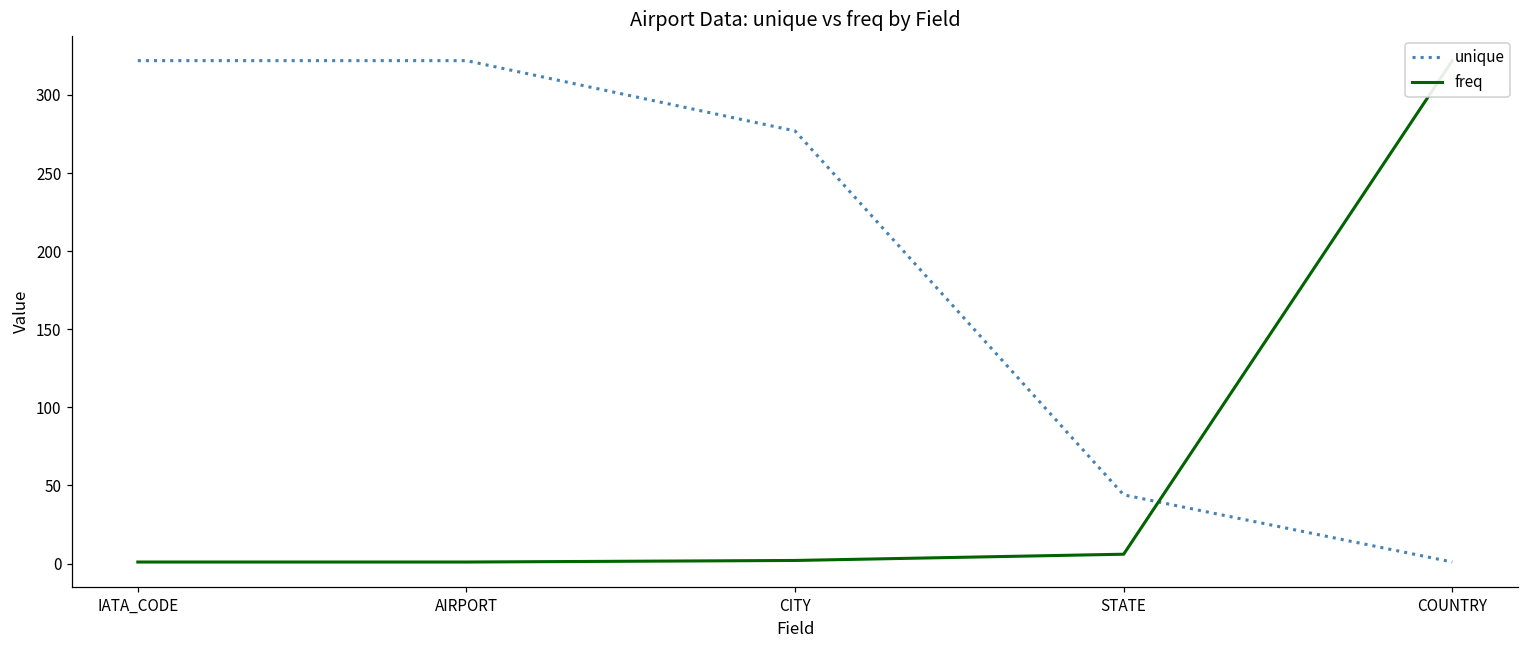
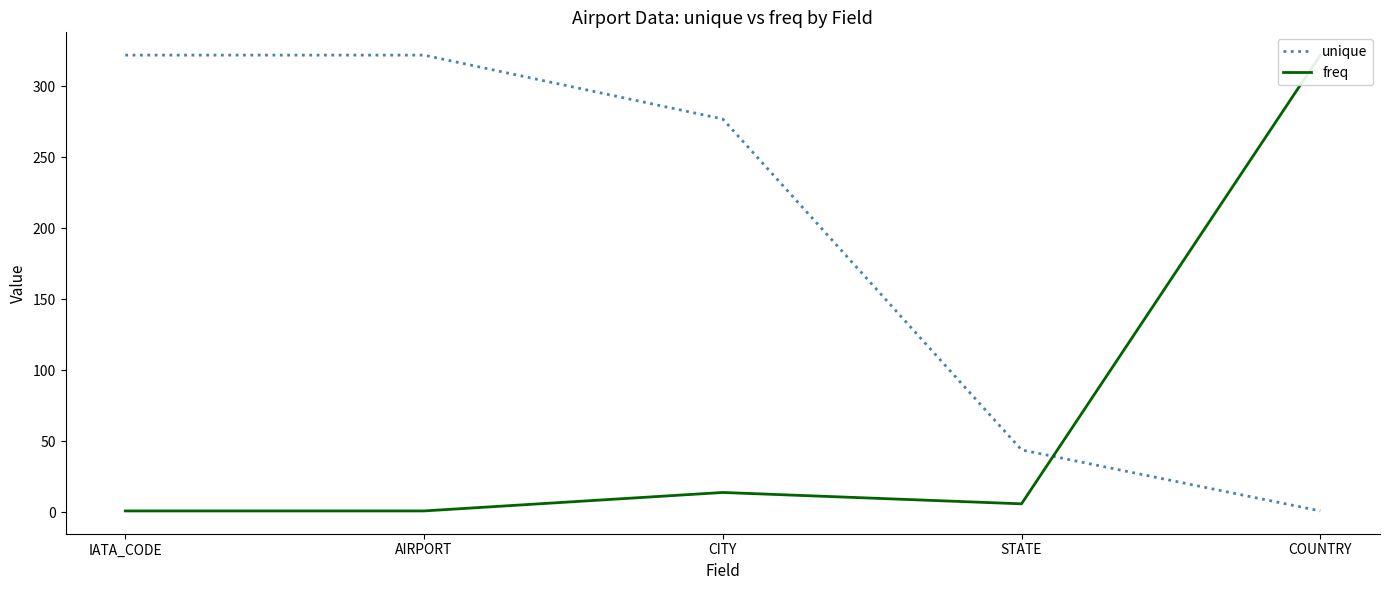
freq, CITY: 2 -> 14
